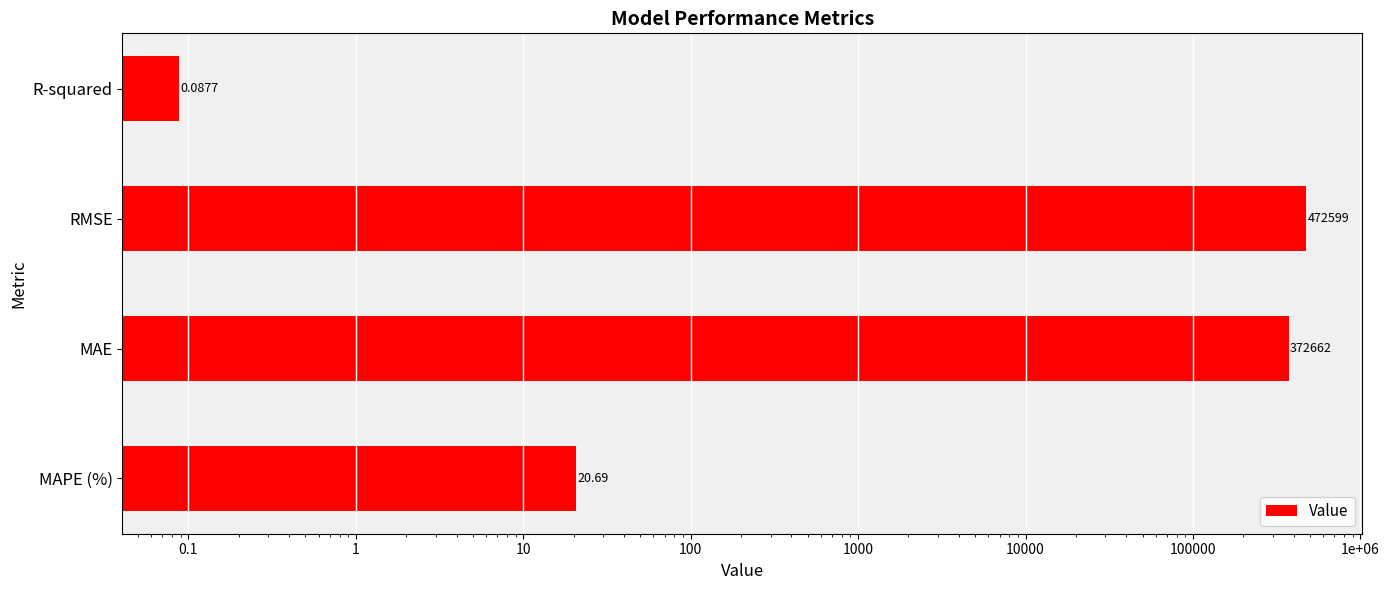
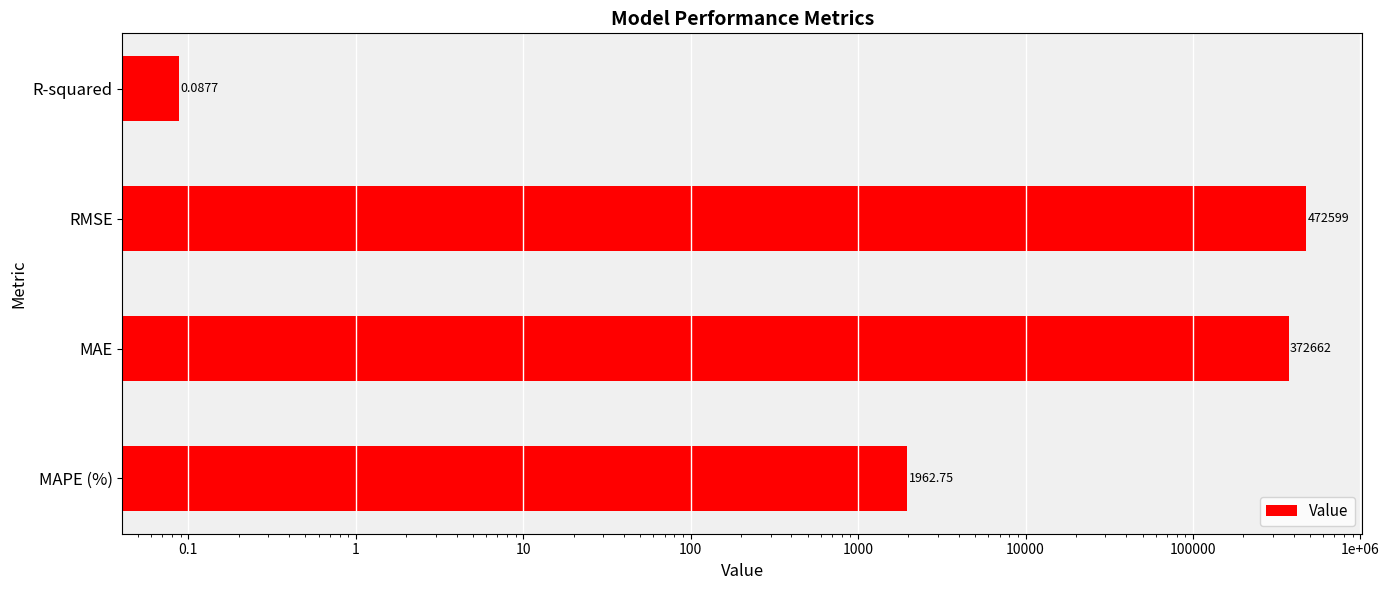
MAPE (%): 20.69 -> 1962.75
